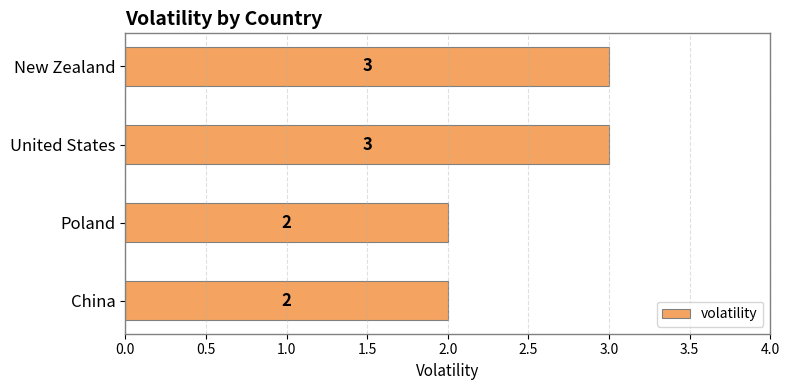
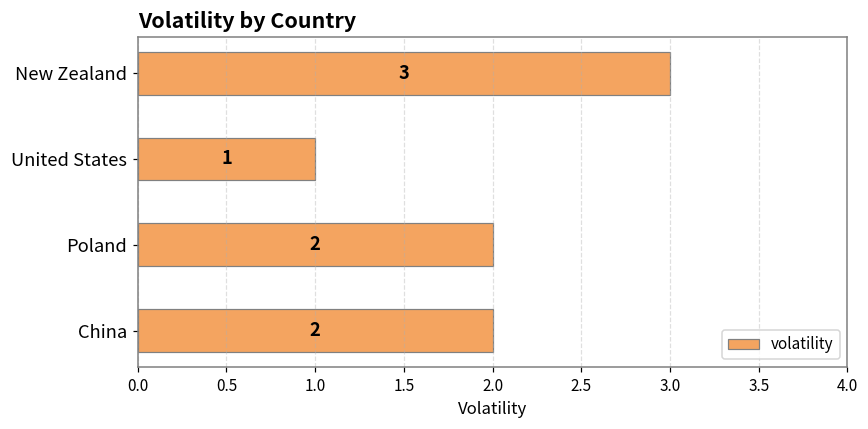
United States: 3 -> 1
